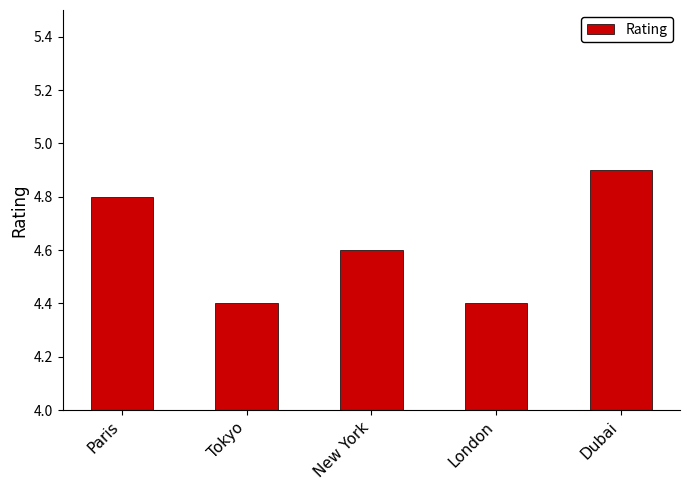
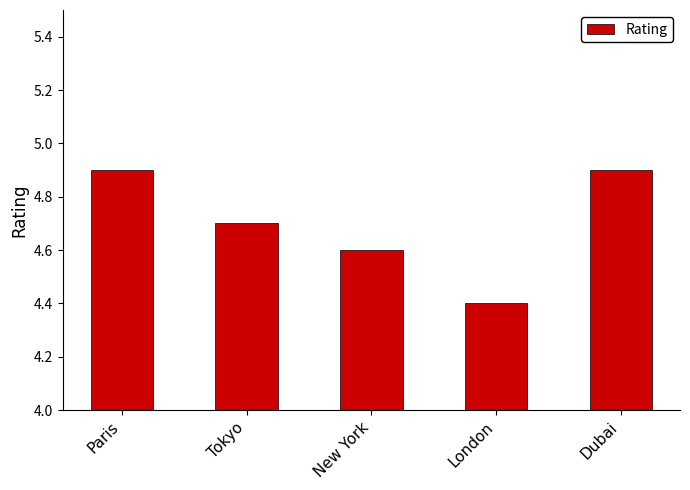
Paris: 4.8 -> 4.9
Tokyo: 4.4 -> 4.7
